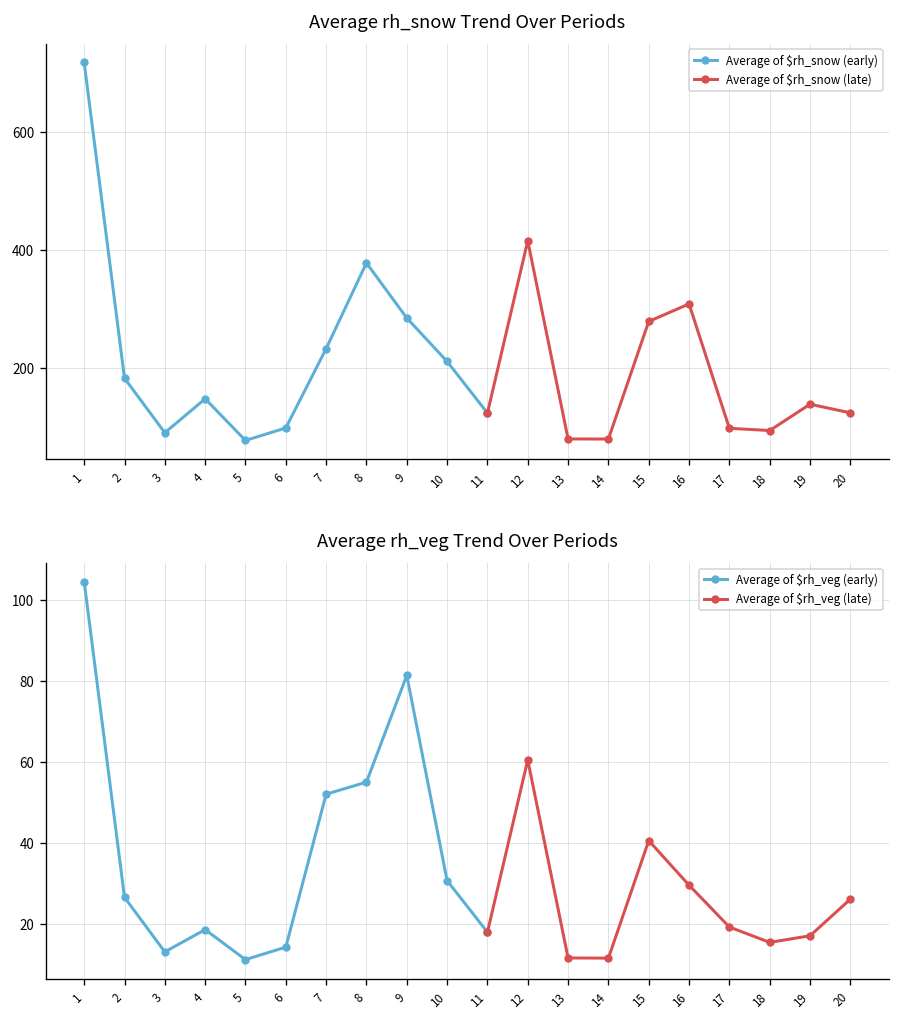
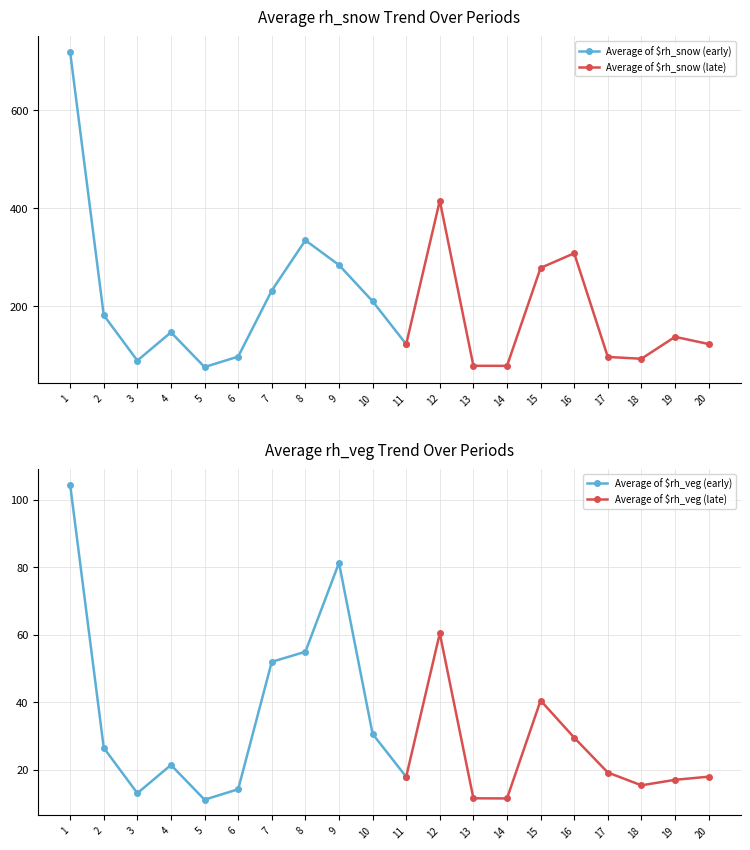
Average rh_snow Trend Over Periods, Average of $rh_snow (early), 8: 380 -> 330
Average rh_veg Trend Over Periods, Average of $rh_veg (early), 4: 18 -> 21
Average rh_veg Trend Over Periods, Average of $rh_veg (late), 20: 26 -> 18
